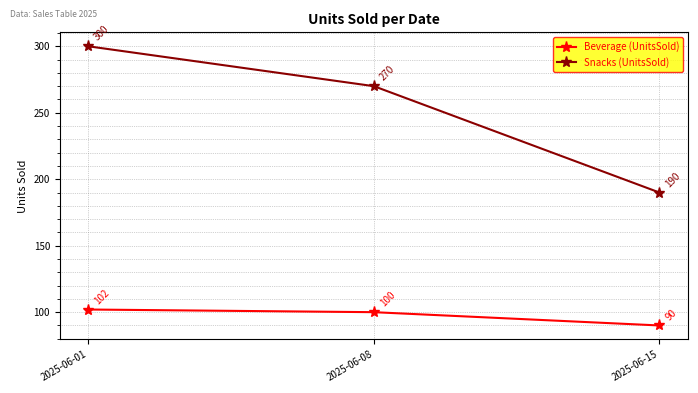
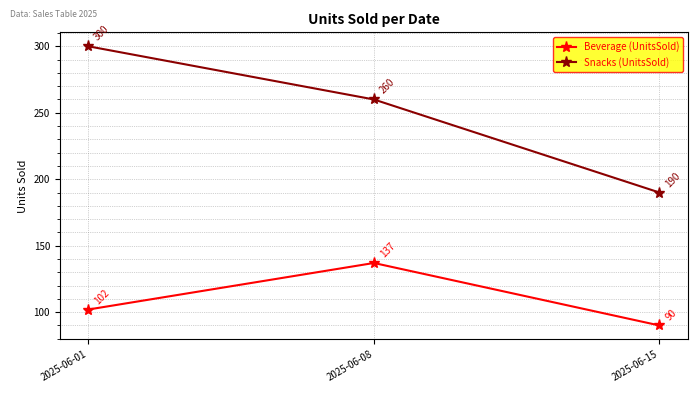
Beverage (UnitsSold), 2025-06-08: 100 -> 137
Snacks (UnitsSold), 2025-06-08: 270 -> 260
